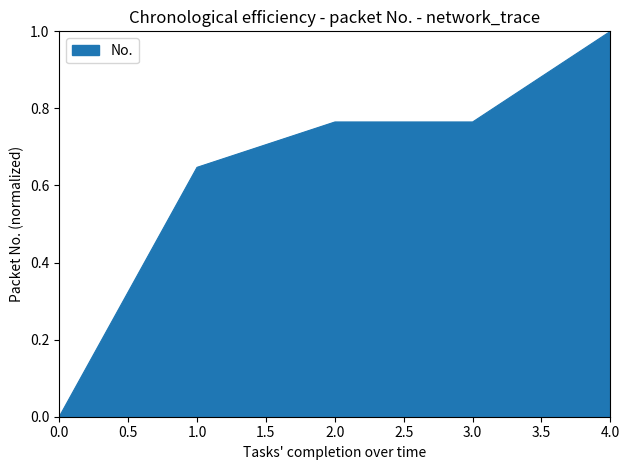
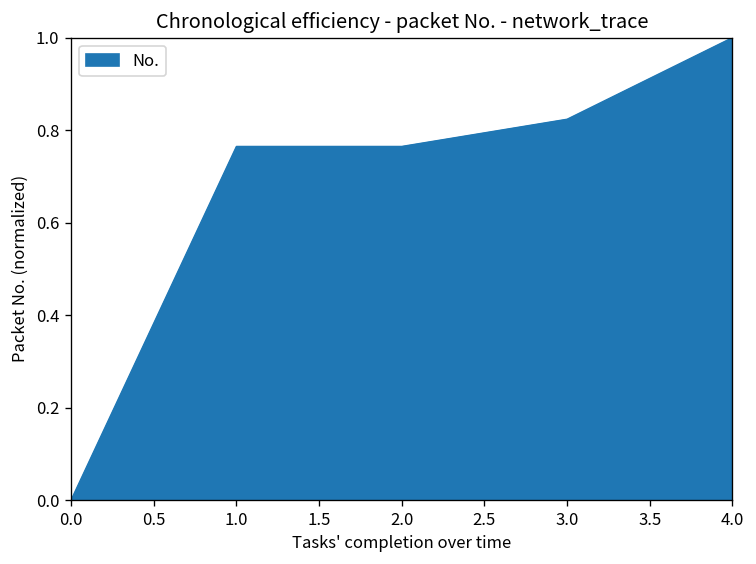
1.0: 0.65 -> 0.76
3.0: 0.76 -> 0.82
